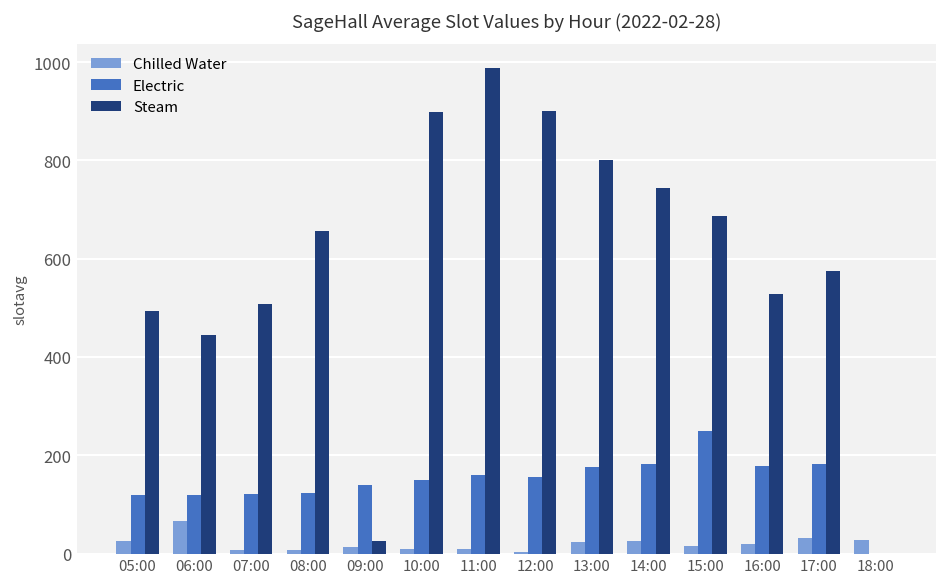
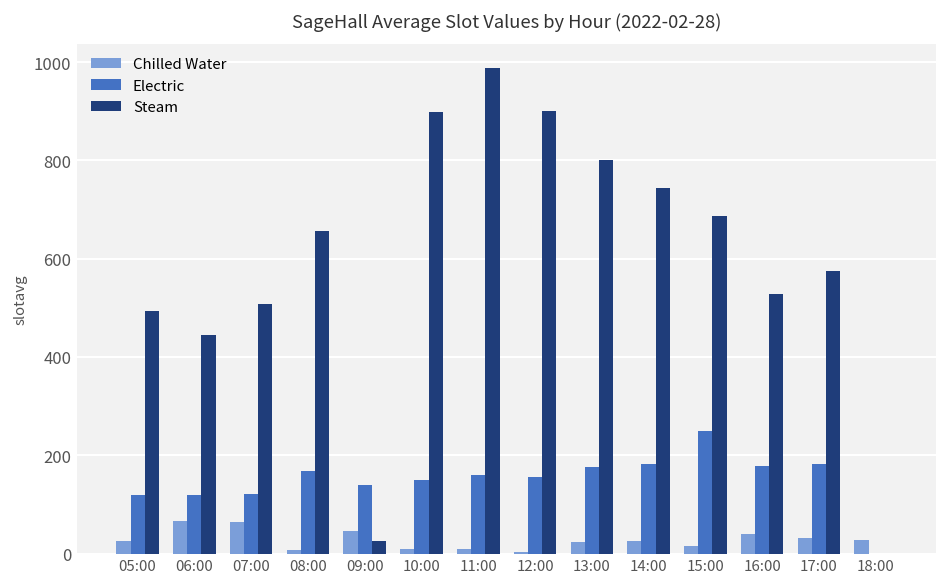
Chilled Water, 07:00: 10 -> 70
Electric, 08:00: 120 -> 170
Chilled Water, 09:00: 10 -> 50
Chilled Water, 16:00: 20 -> 40
